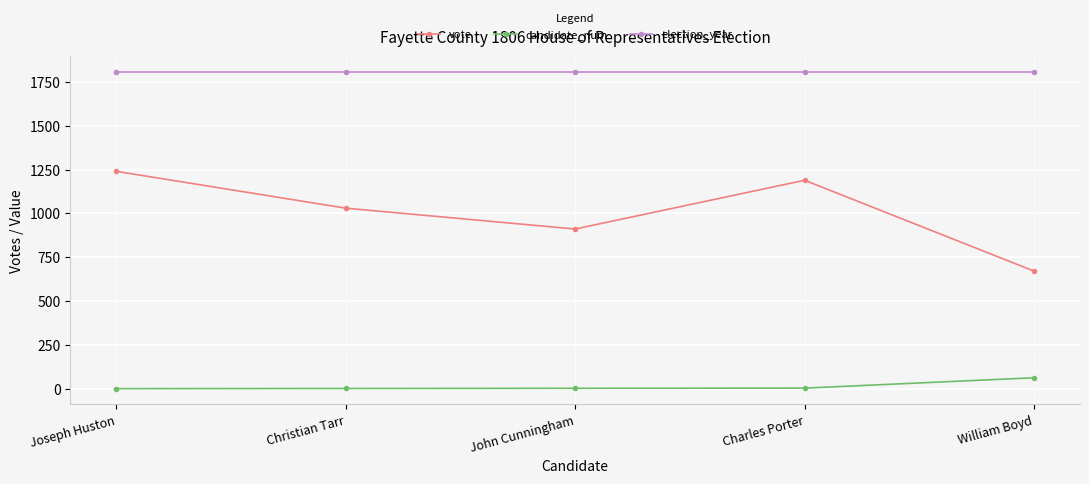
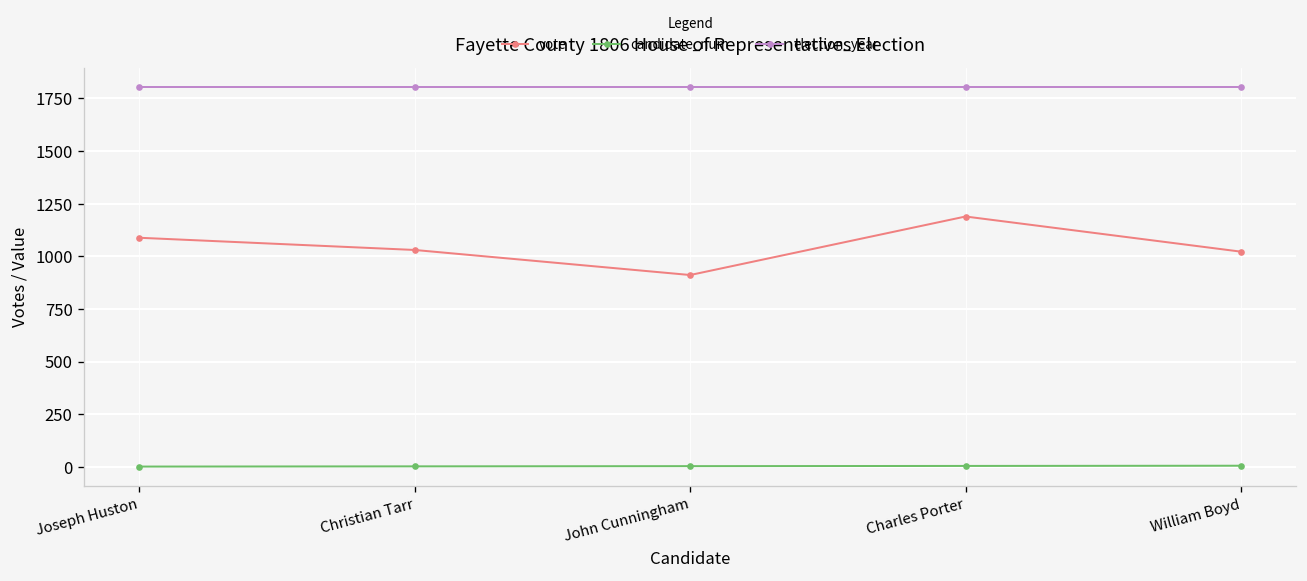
vote, Joseph Huston: 1240 -> 1090
vote, William Boyd: 670 -> 1020
candidate_num, William Boyd: 60 -> 10
